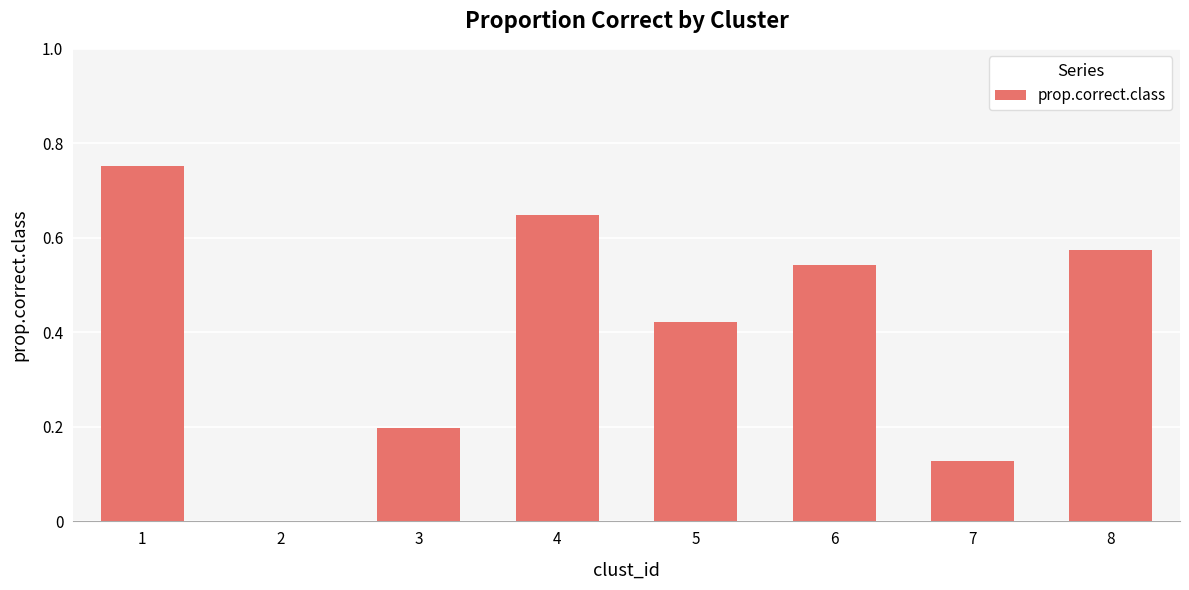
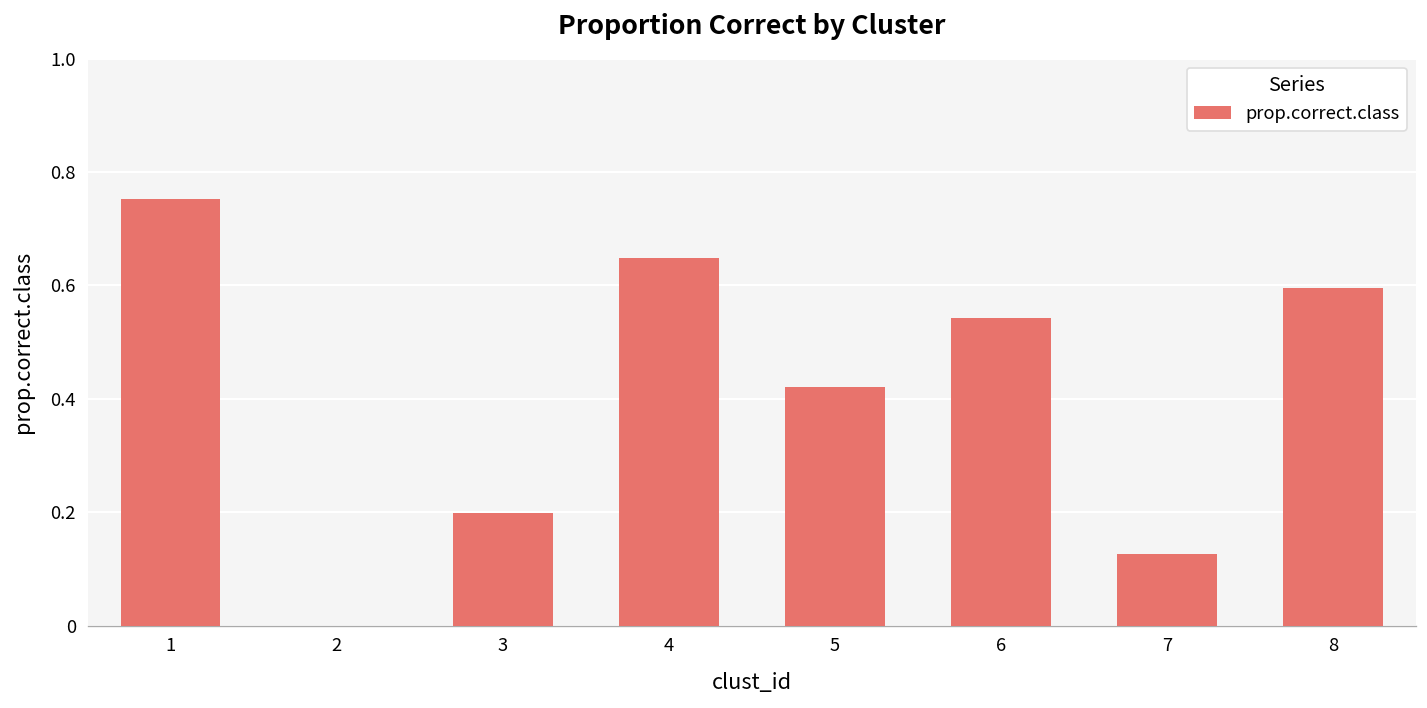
8: 0.57 -> 0.60
